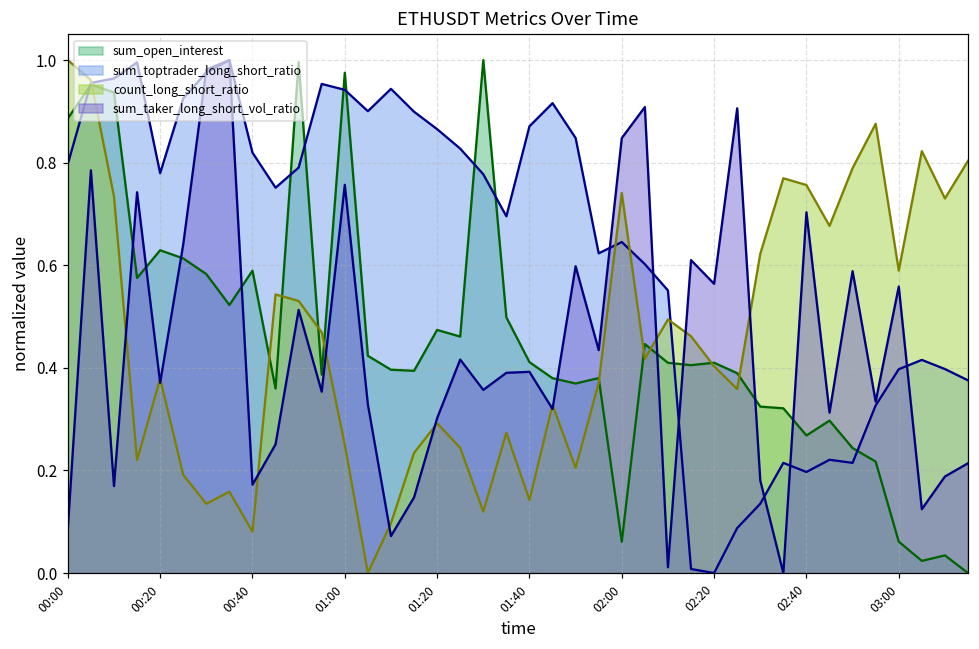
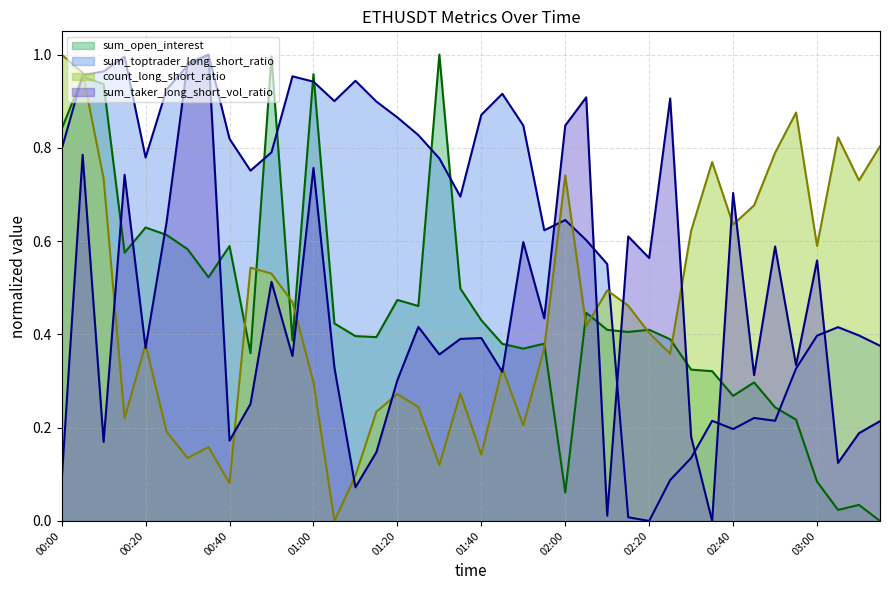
sum_open_interest, 00:00: 0.89 -> 0.84
sum_open_interest, 01:00: 0.98 -> 0.96
count_long_short_ratio, 01:00: 0.25 -> 0.30
count_long_short_ratio, 01:20: 0.29 -> 0.27
sum_open_interest, 01:40: 0.41 -> 0.43
count_long_short_ratio, 02:40: 0.76 -> 0.64
sum_open_interest, 03:00: 0.06 -> 0.08
